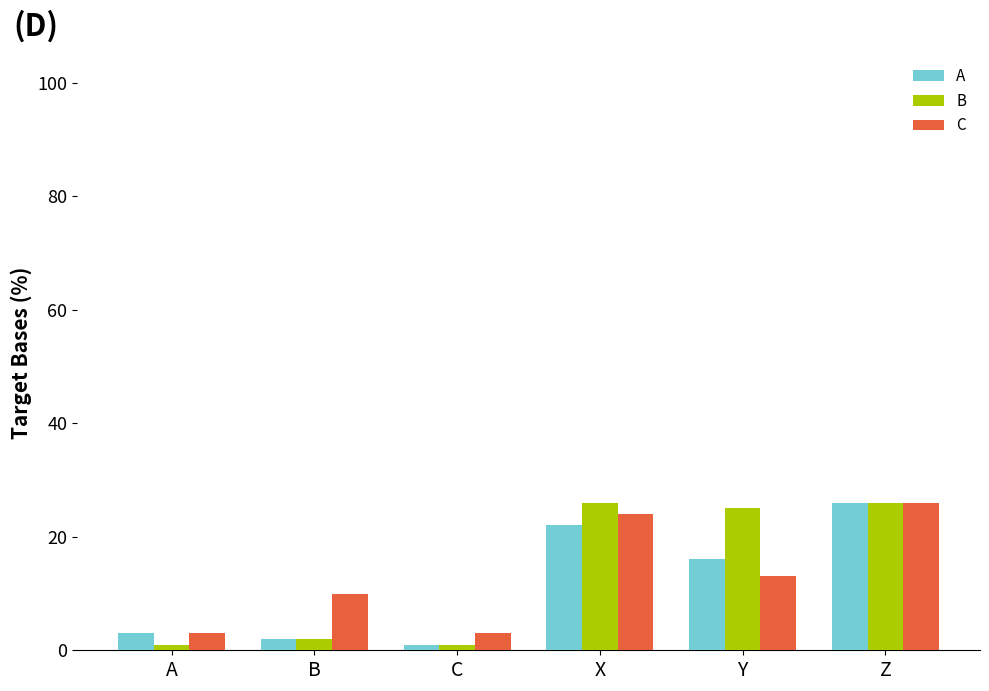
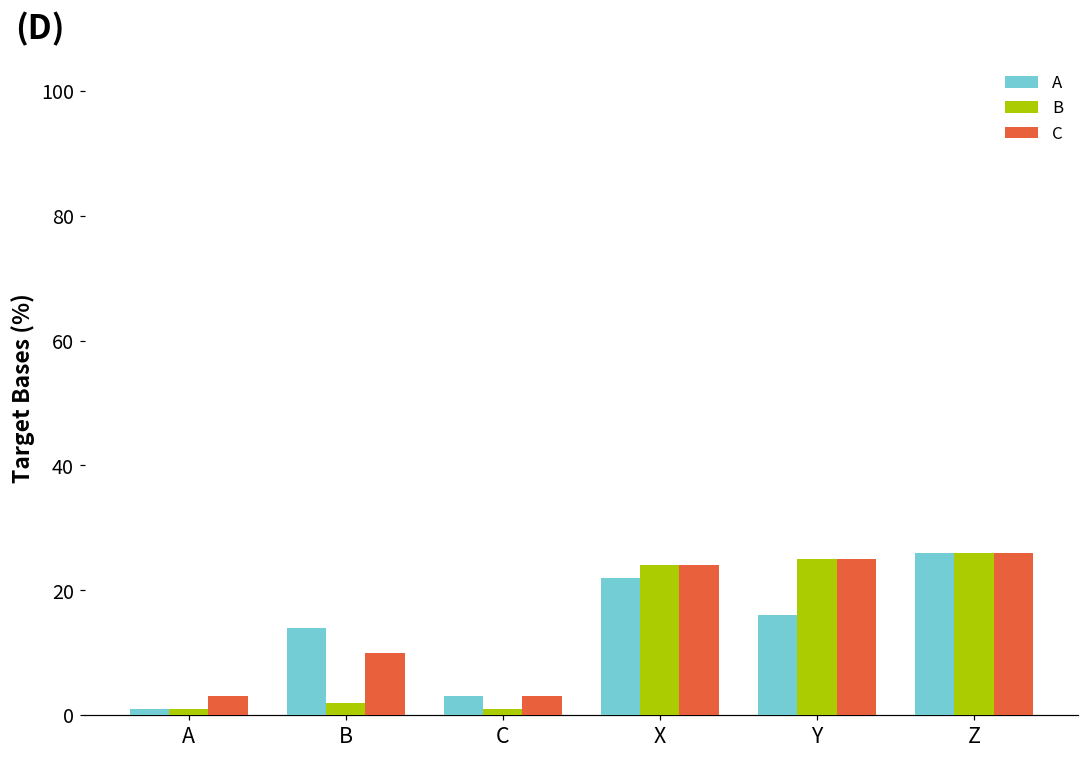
A, A: 3 -> 1
A, B: 2 -> 14
A, C: 1 -> 3
B, X: 26 -> 24
C, Y: 13 -> 25
